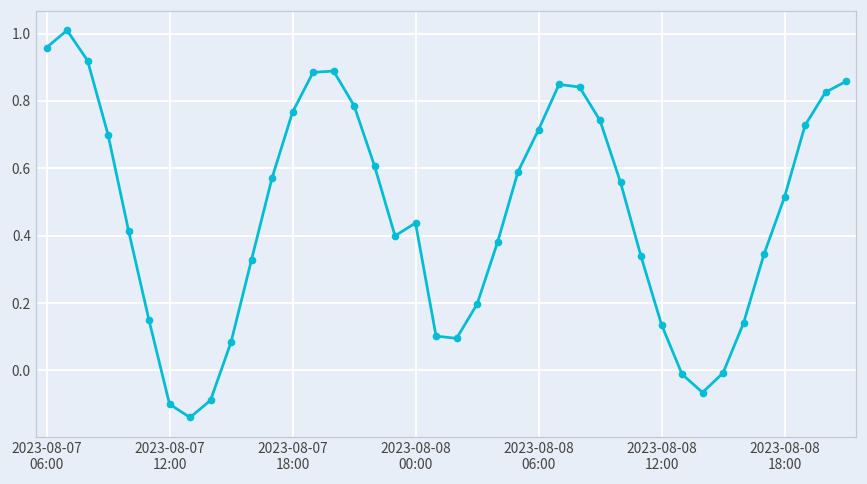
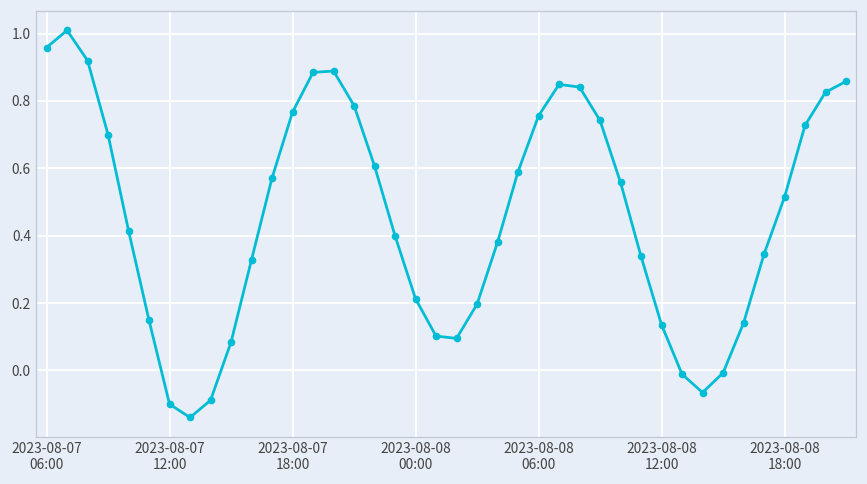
2023-08-08 00:00: 0.44 -> 0.21
2023-08-08 06:00: 0.71 -> 0.76
